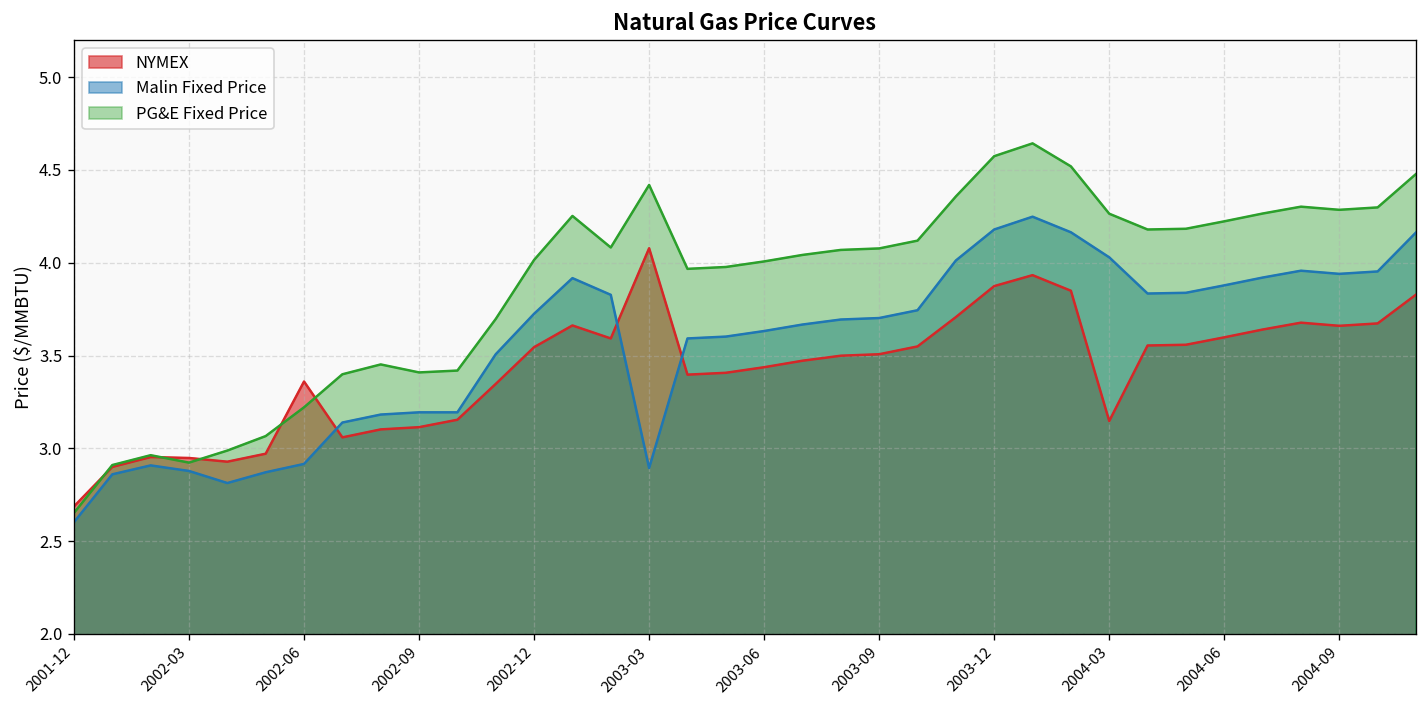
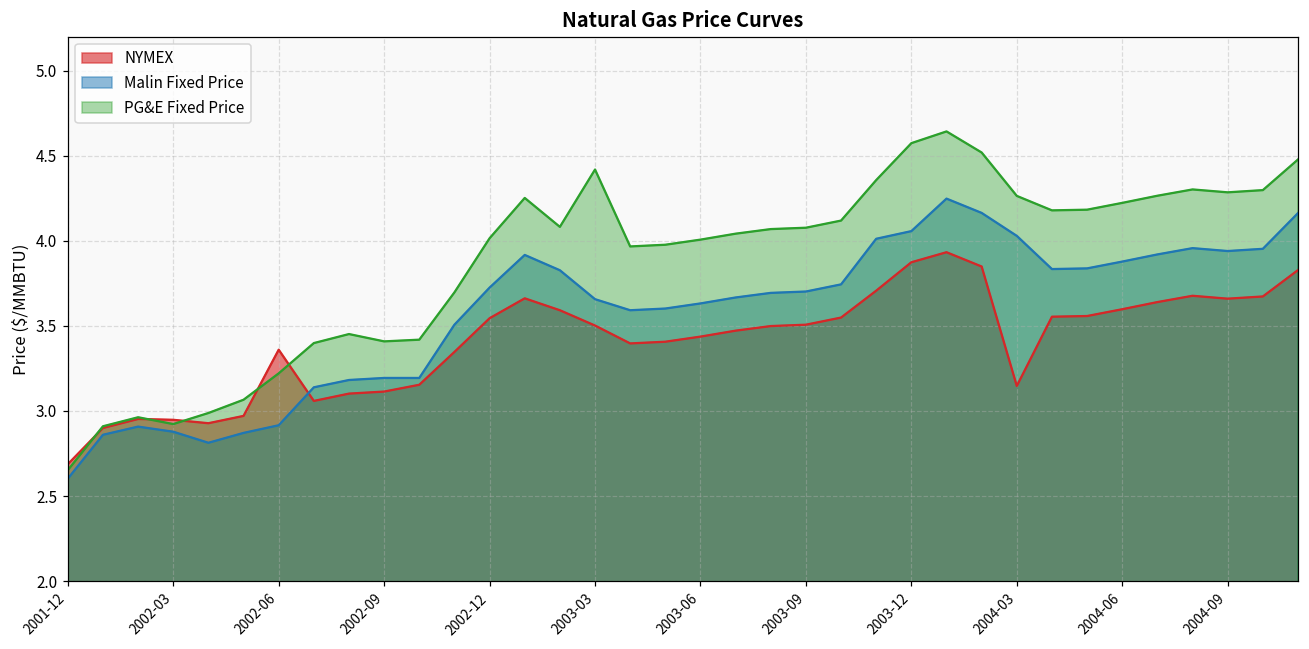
NYMEX, 2003-03: 4.08 -> 3.50
Malin Fixed Price, 2003-03: 2.89 -> 3.66
Malin Fixed Price, 2003-12: 4.18 -> 4.06
